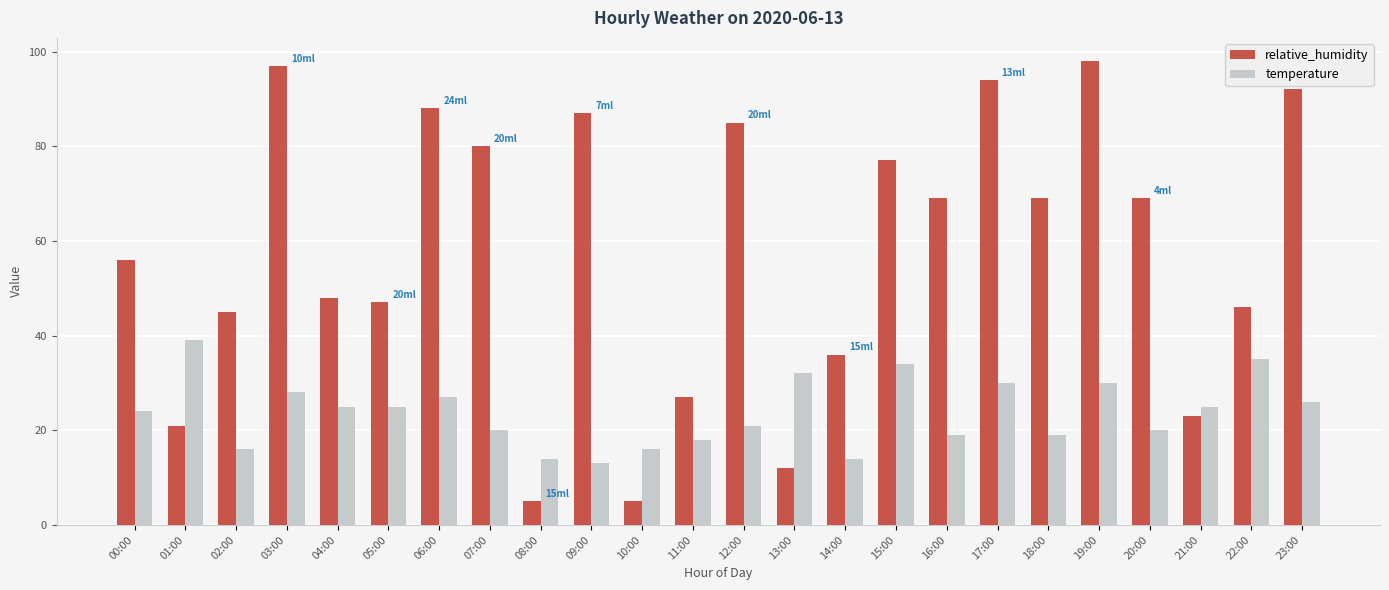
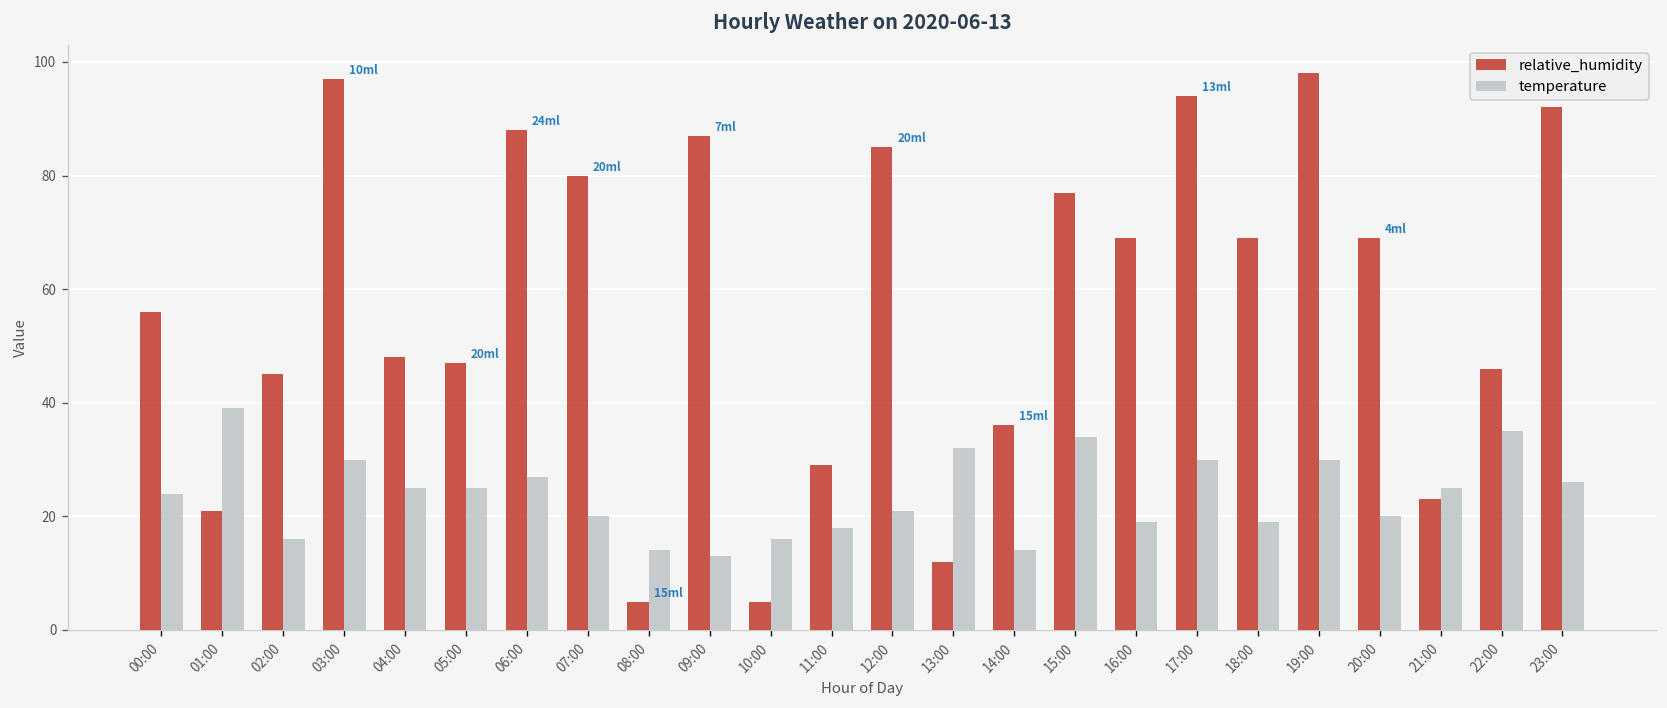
temperature, 03:00: 28 -> 30
relative_humidity, 11:00: 27 -> 29
